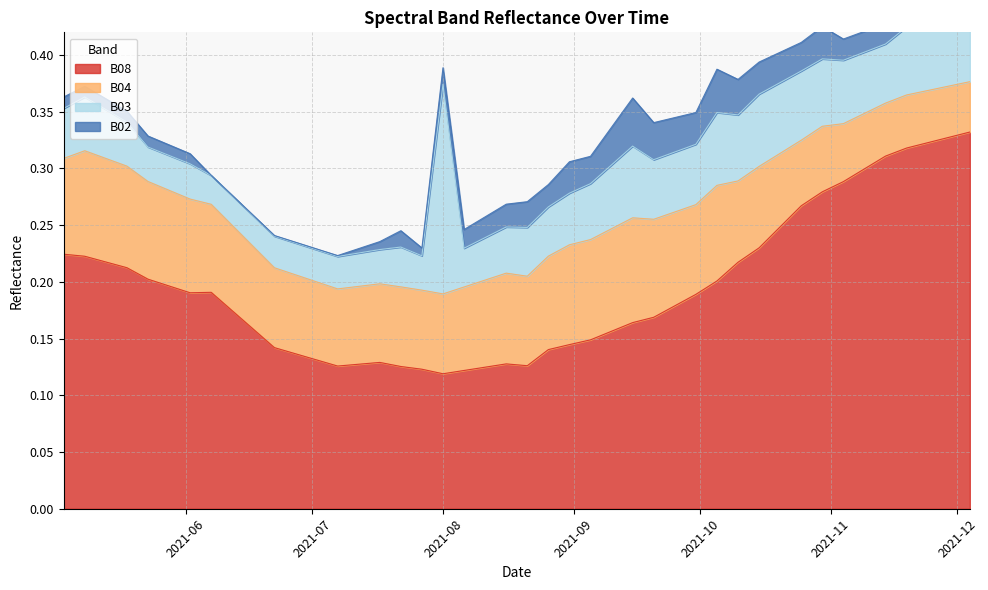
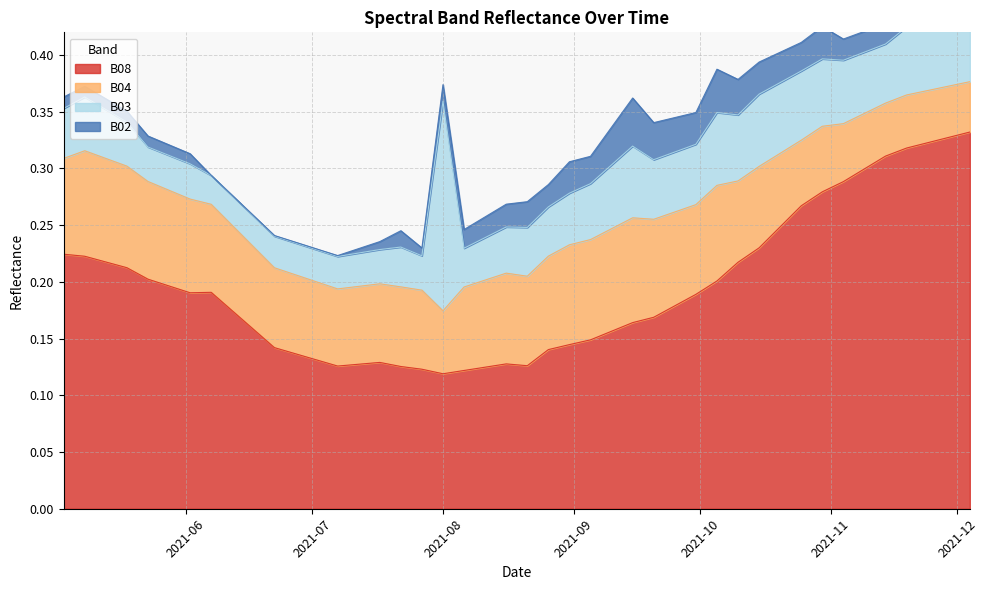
B04, 2021-08: 0.070 -> 0.055
